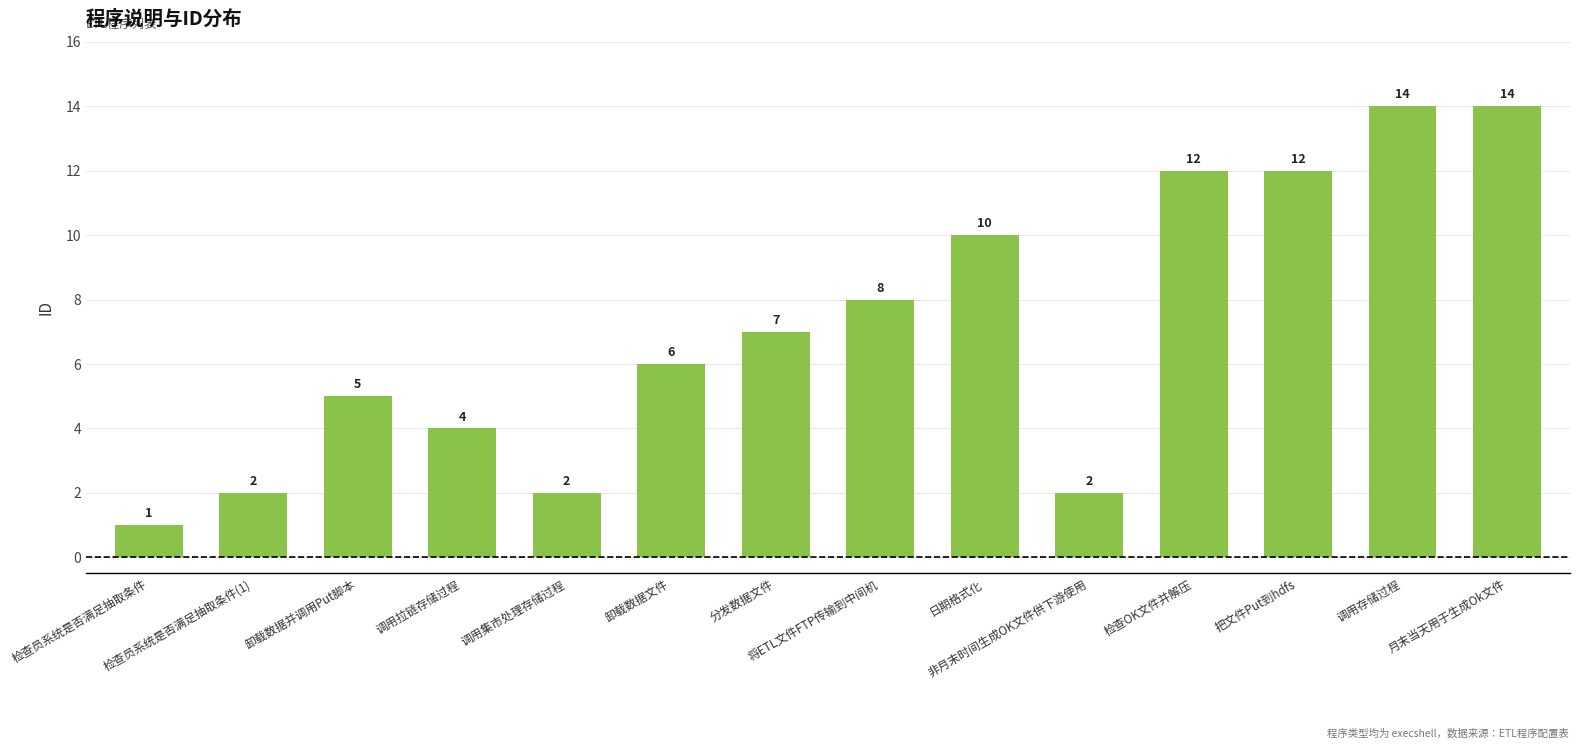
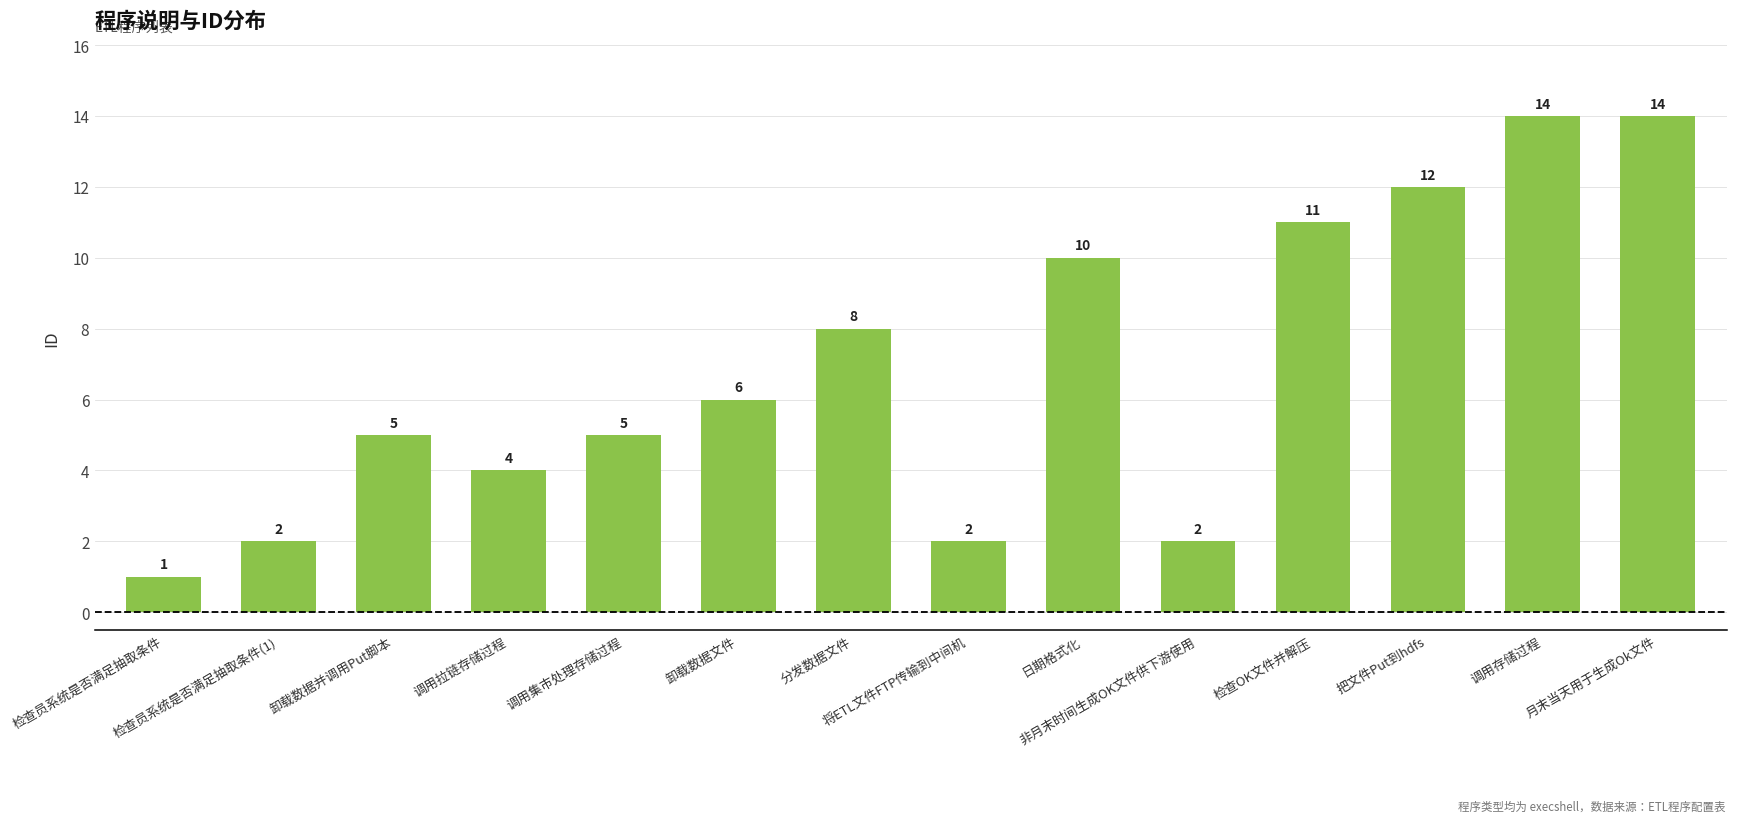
调用集市处理存储过程: 2 -> 5
分发数据文件: 7 -> 8
将ETL文件FTP传输到中间机: 8 -> 2
检查OK文件并解压: 12 -> 11
